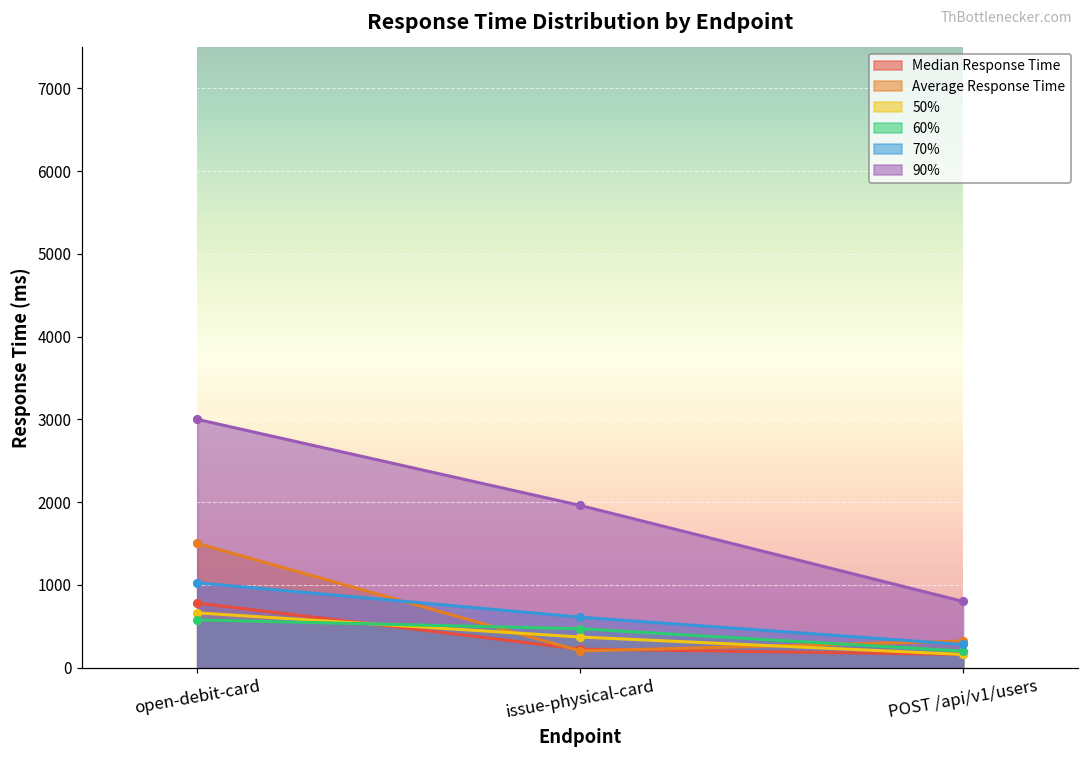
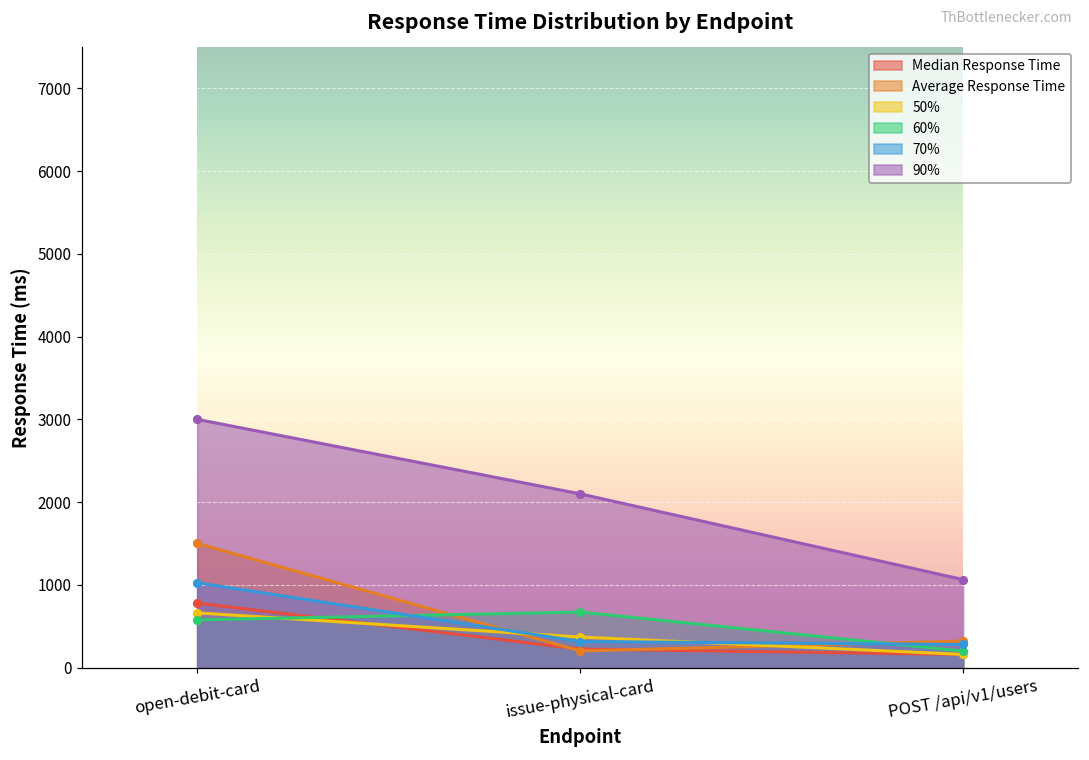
60%, issue-physical-card: 500 -> 700
70%, issue-physical-card: 600 -> 300
90%, issue-physical-card: 2000 -> 2100
90%, POST /api/v1/users: 800 -> 1100
